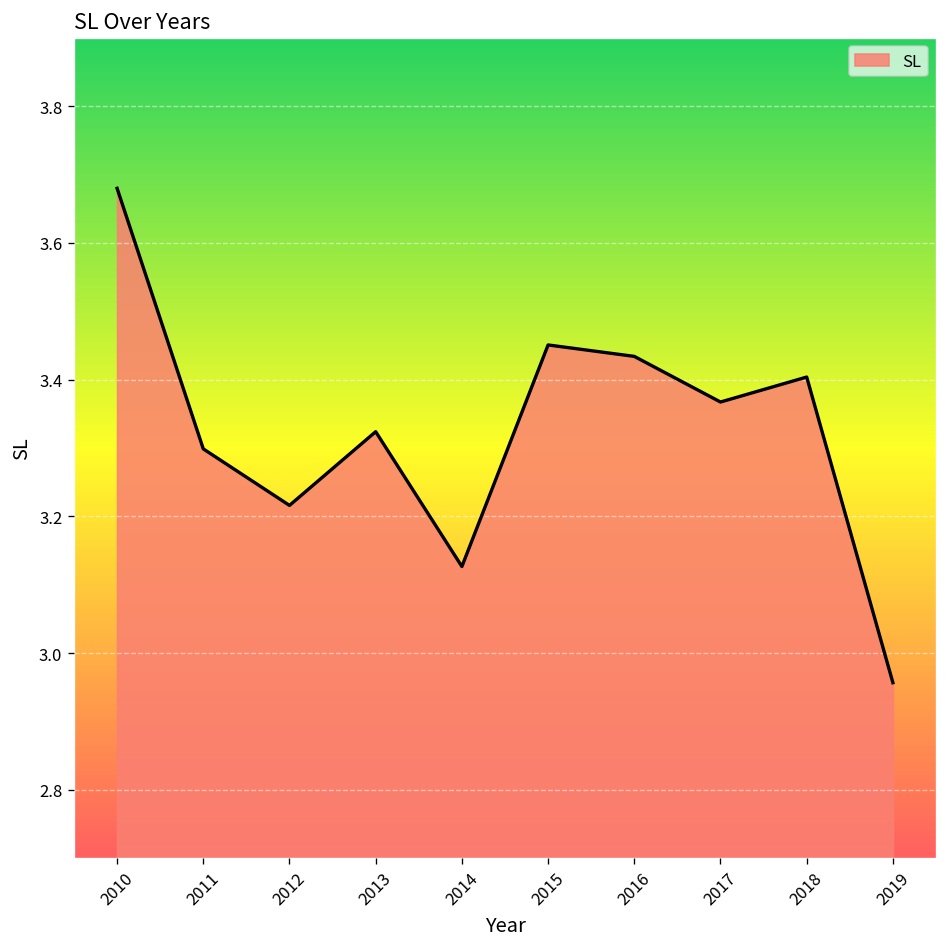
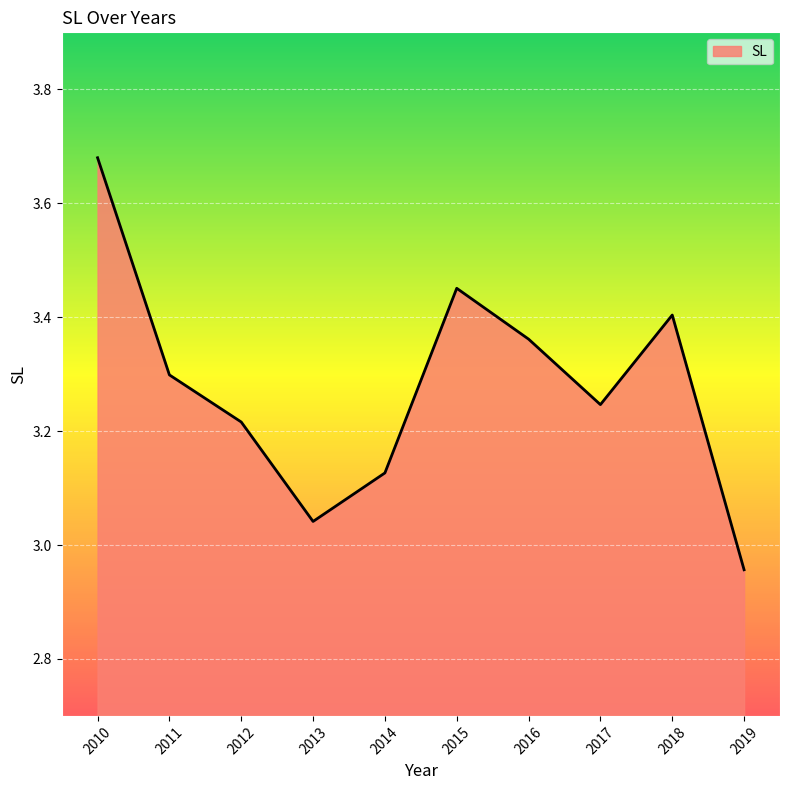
2013: 3.32 -> 3.04
2016: 3.43 -> 3.36
2017: 3.37 -> 3.25
